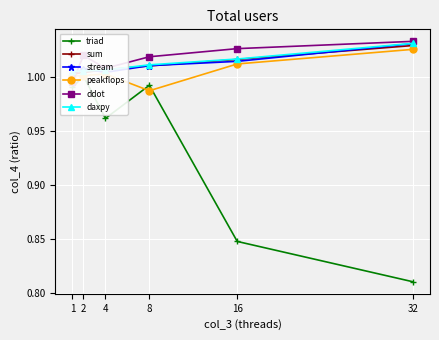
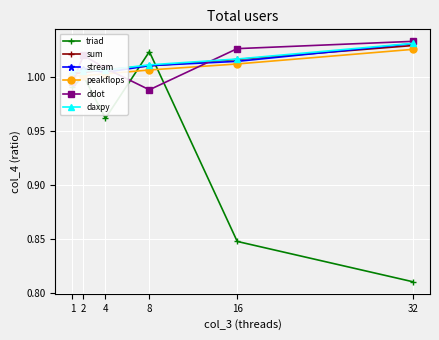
triad, 8: 0.992 -> 1.023
peakflops, 8: 0.987 -> 1.006
ddot, 8: 1.018 -> 0.988
